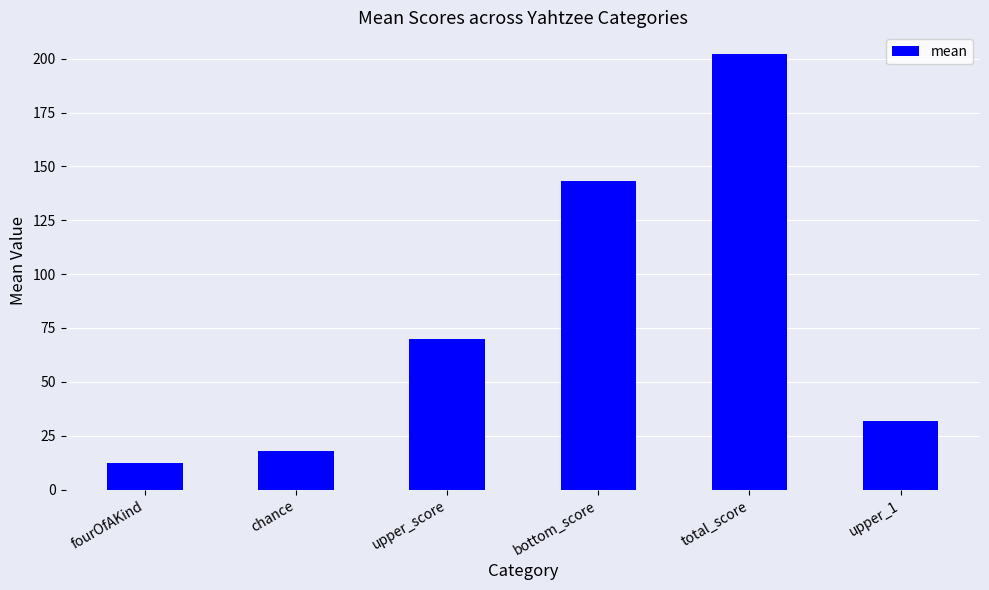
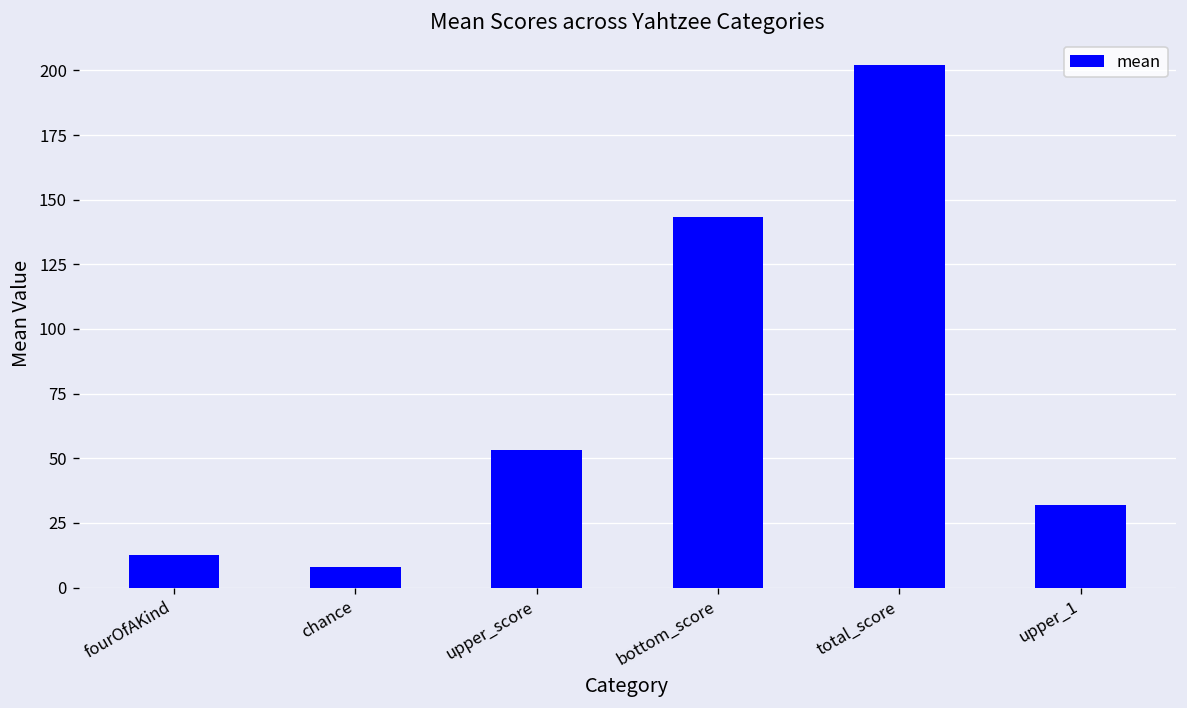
chance: 18 -> 8
upper_score: 70 -> 53
